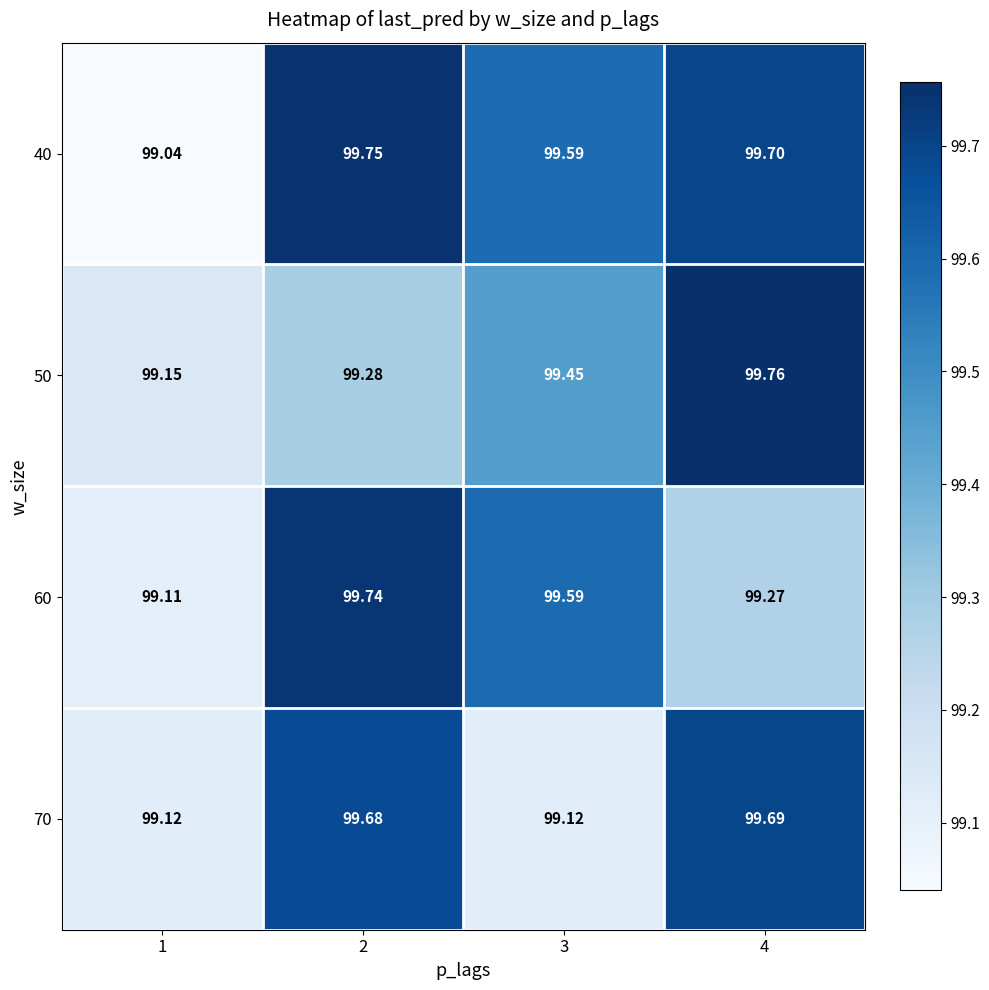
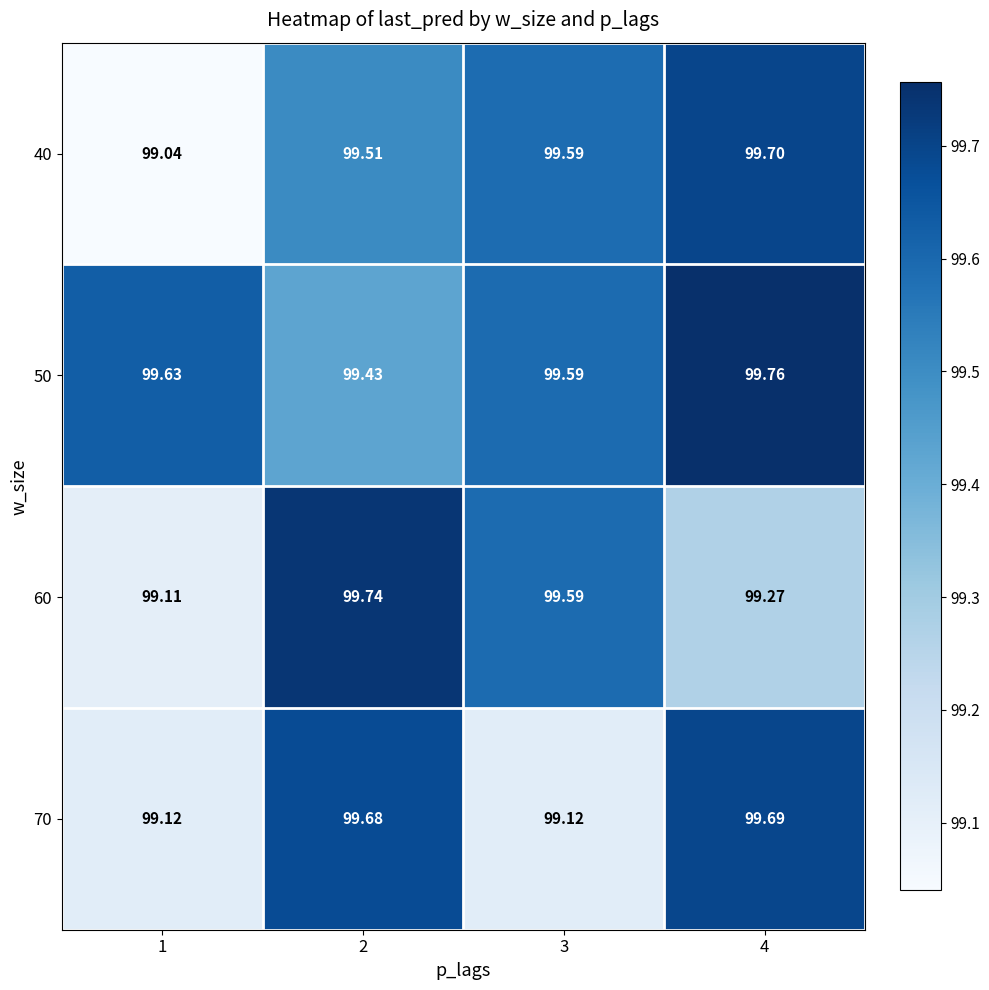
40, 2: 99.75 -> 99.51
50, 1: 99.15 -> 99.63
50, 2: 99.28 -> 99.43
50, 3: 99.45 -> 99.59
